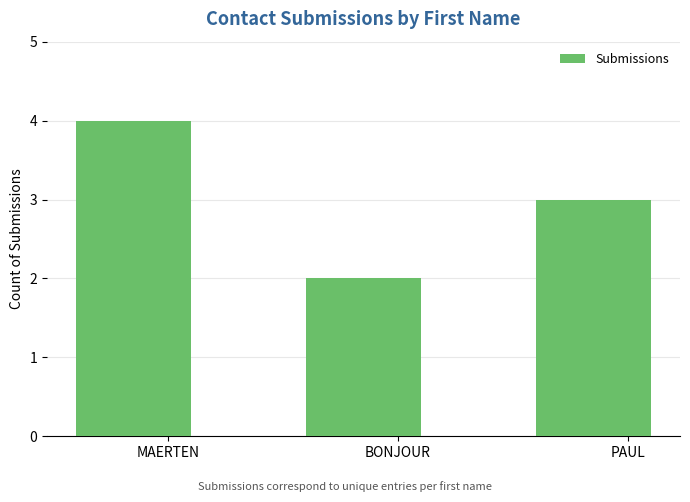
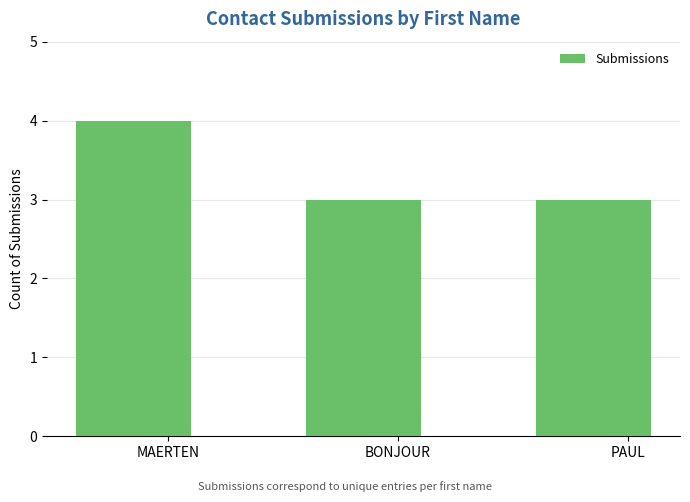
BONJOUR: 2 -> 3
